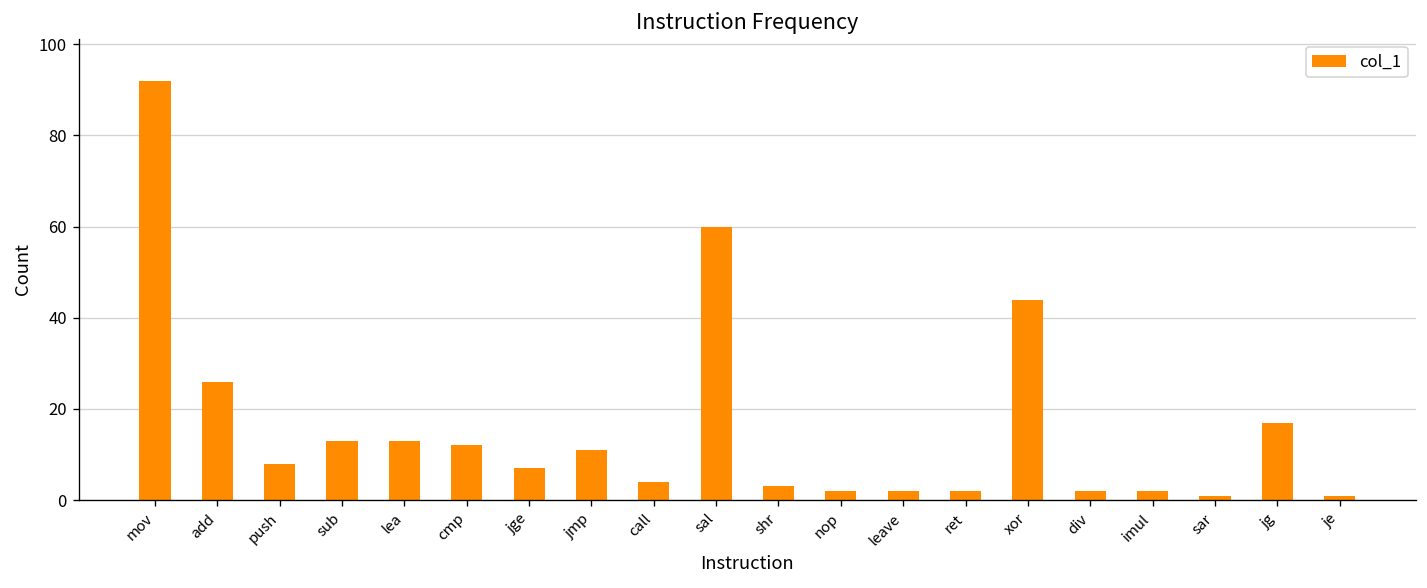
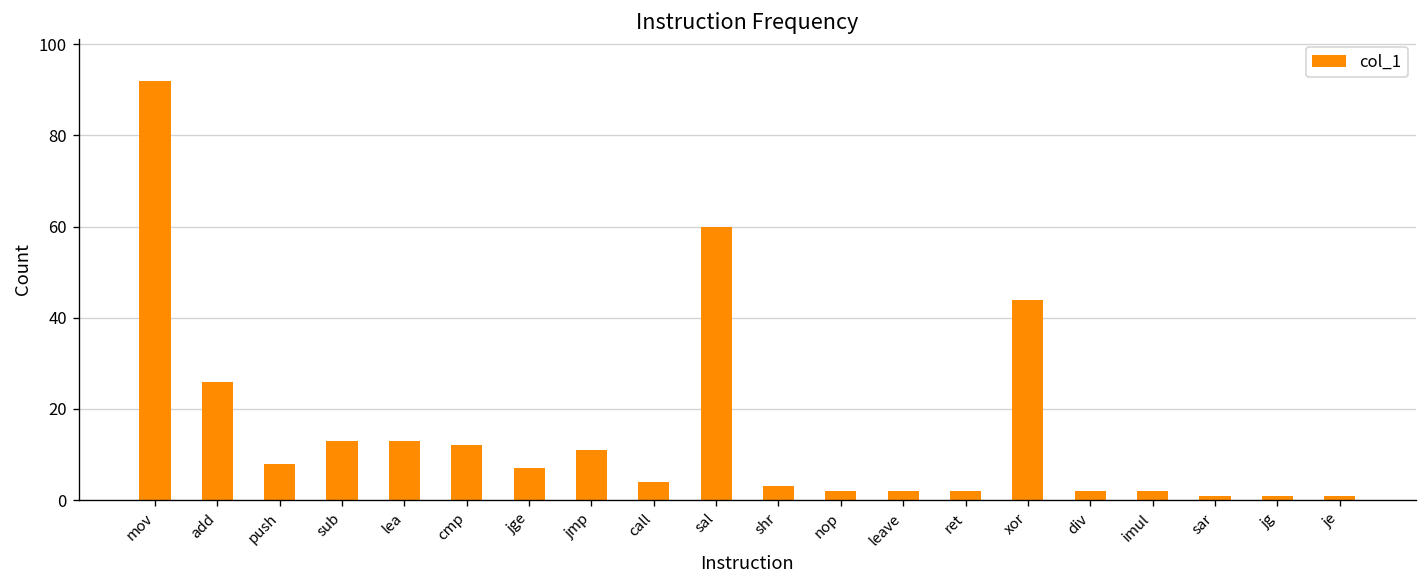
jg: 17 -> 1
